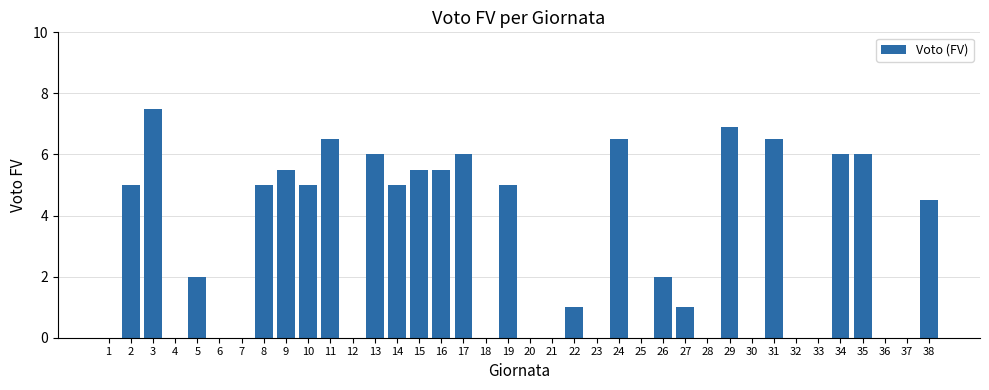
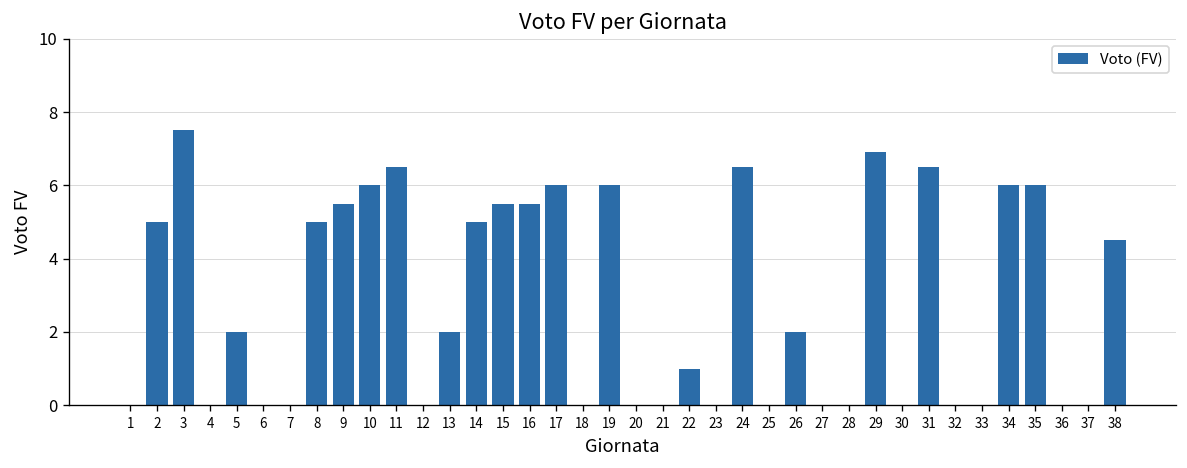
10: 5 -> 6
13: 6 -> 2
19: 5 -> 6
27: 1 -> 0
